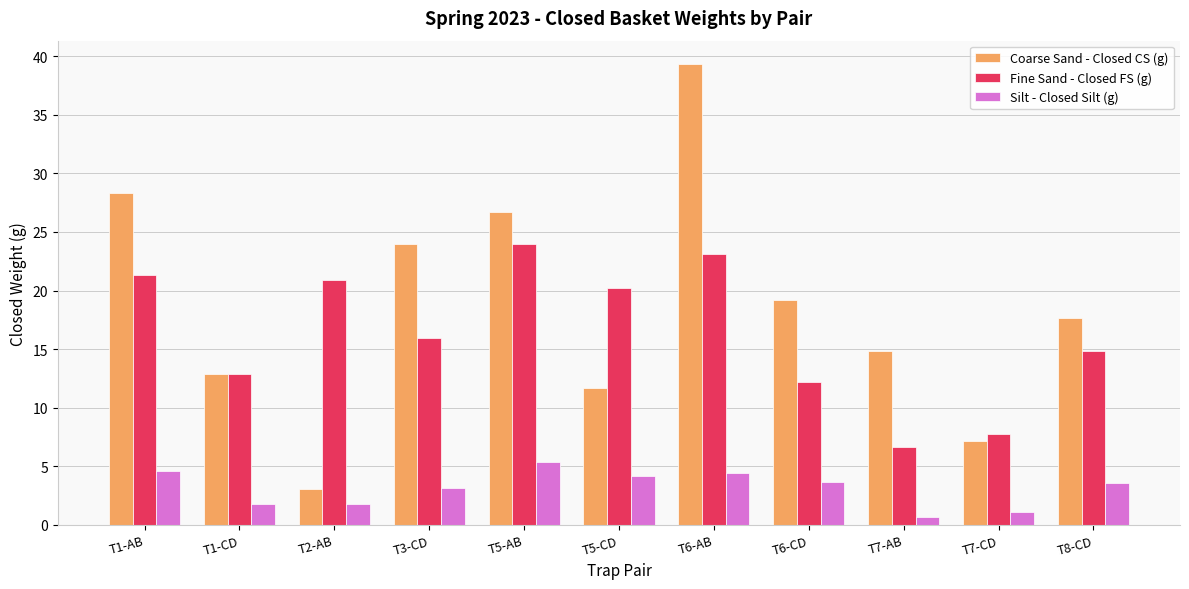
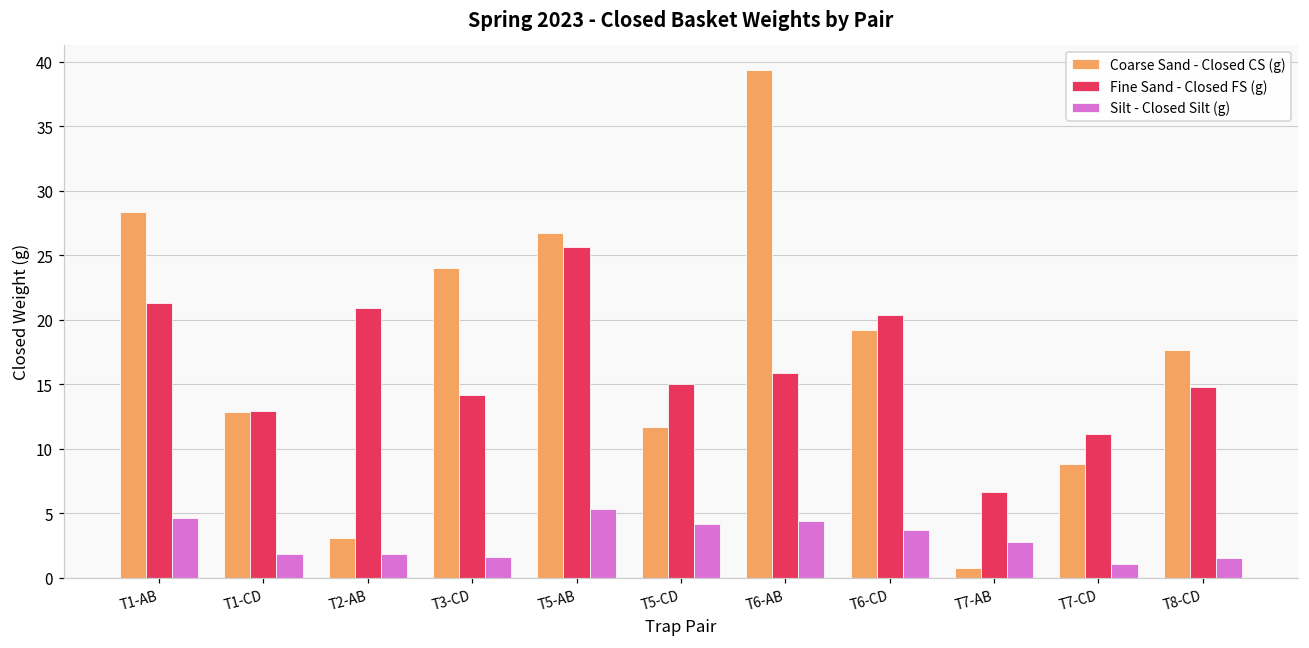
Fine Sand - Closed FS (g), T3-CD: 16.0 -> 14.1
Silt - Closed Silt (g), T3-CD: 3.2 -> 1.6
Fine Sand - Closed FS (g), T5-AB: 23.9 -> 25.7
Fine Sand - Closed FS (g), T5-CD: 20.2 -> 15.0
Fine Sand - Closed FS (g), T6-AB: 23.1 -> 15.9
Fine Sand - Closed FS (g), T6-CD: 12.2 -> 20.3
Coarse Sand - Closed CS (g), T7-AB: 14.9 -> 0.8
Silt - Closed Silt (g), T7-AB: 0.7 -> 2.8
Coarse Sand - Closed CS (g), T7-CD: 7.2 -> 8.8
Fine Sand - Closed FS (g), T7-CD: 7.7 -> 11.1
Silt - Closed Silt (g), T8-CD: 3.6 -> 1.5
